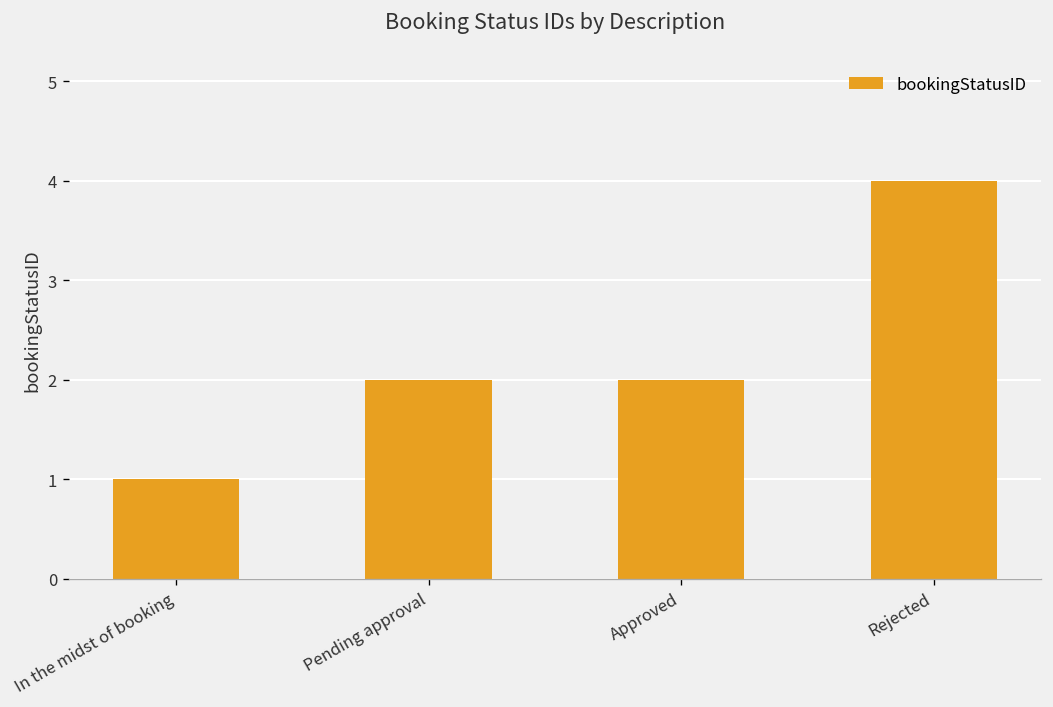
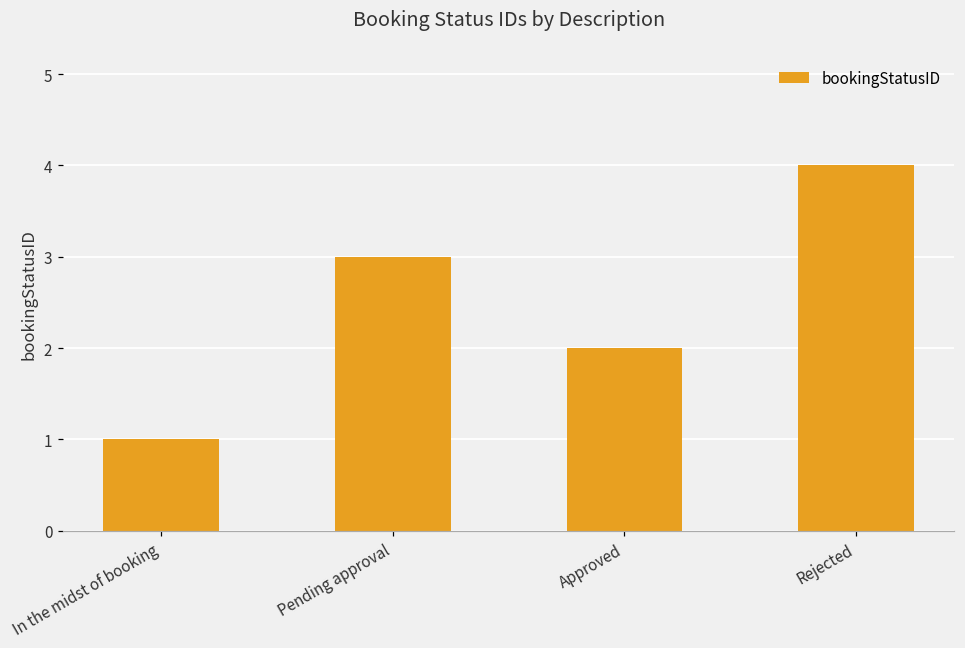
Pending approval: 2 -> 3
